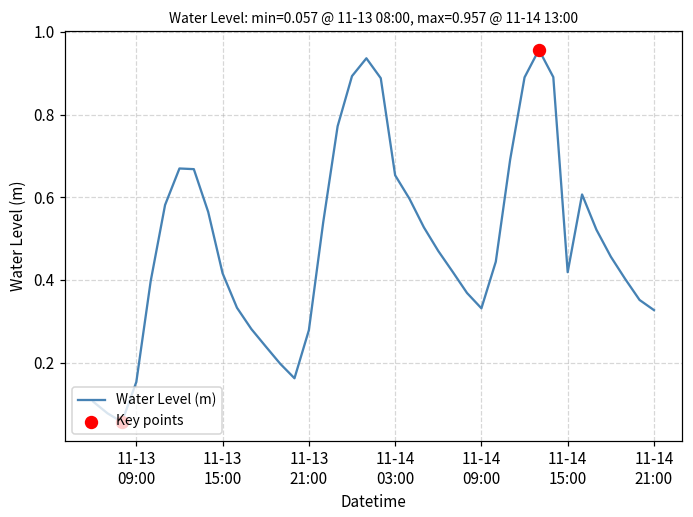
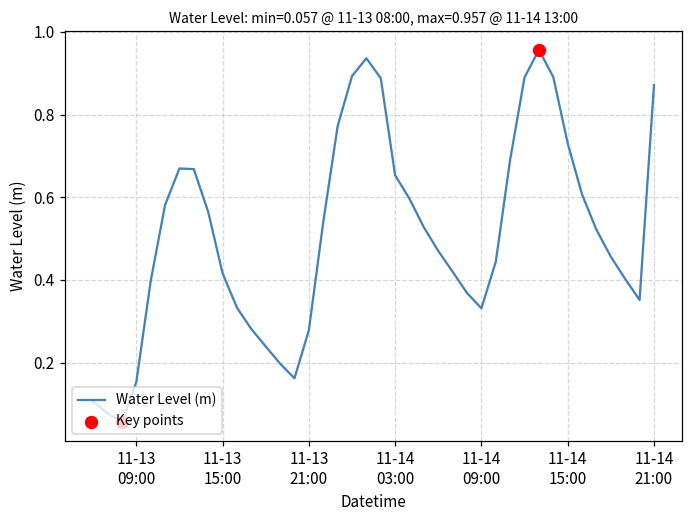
Water Level (m), 11-14 15:00: 0.42 -> 0.73
Water Level (m), 11-14 21:00: 0.33 -> 0.87
